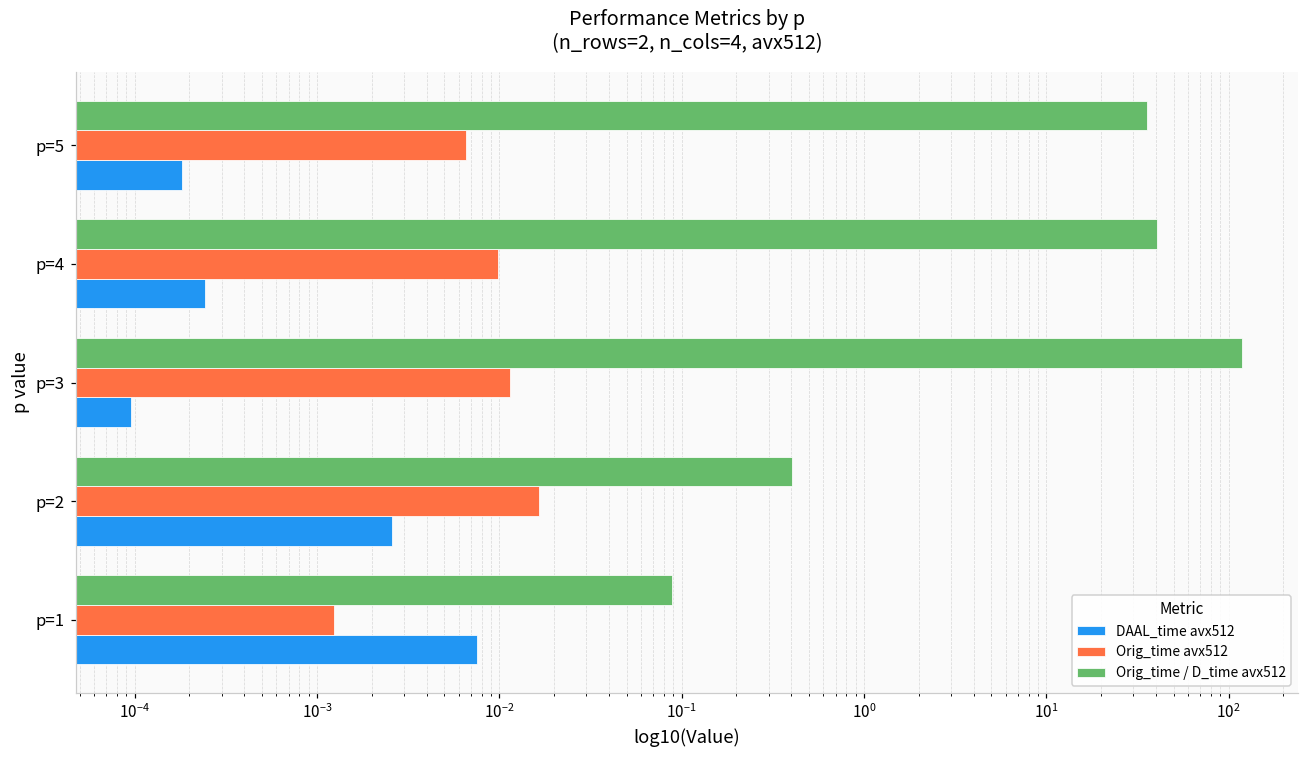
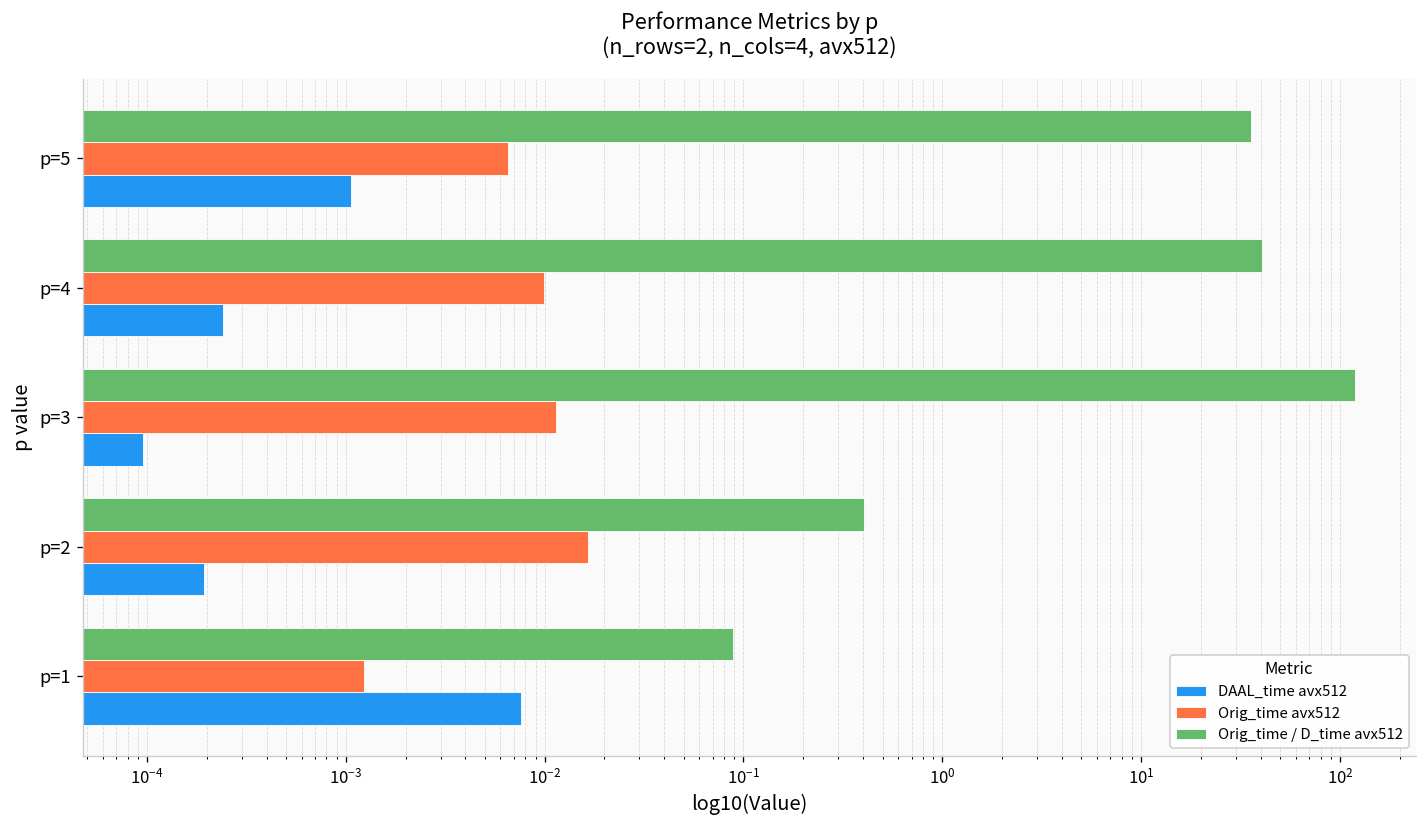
DAAL_time avx512, p=5: 0.00018 -> 0.0011
DAAL_time avx512, p=2: 0.0026 -> 0.00020
